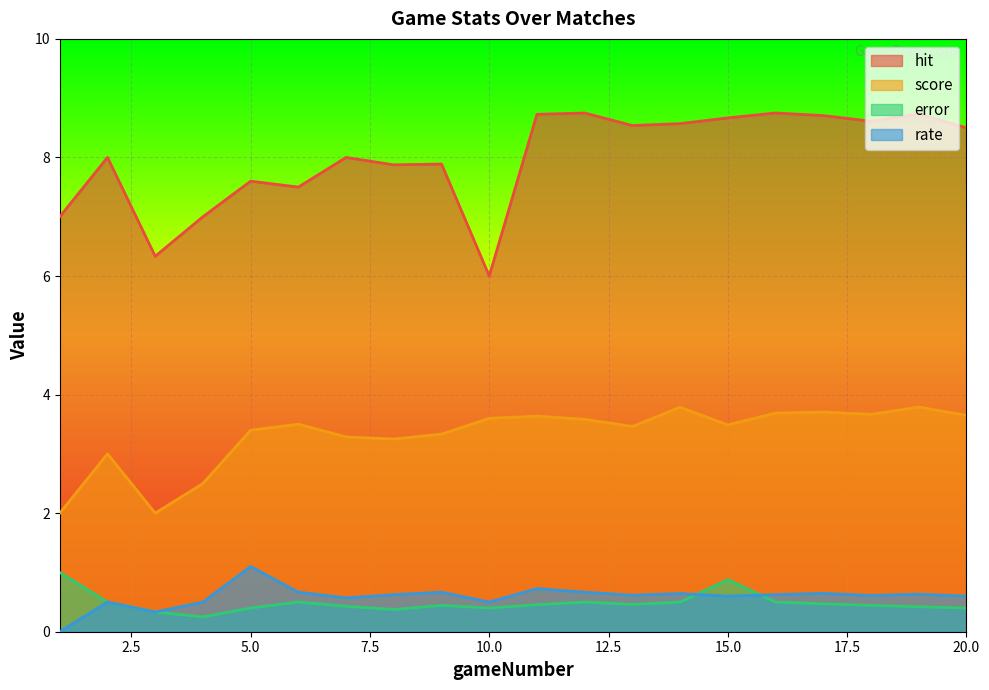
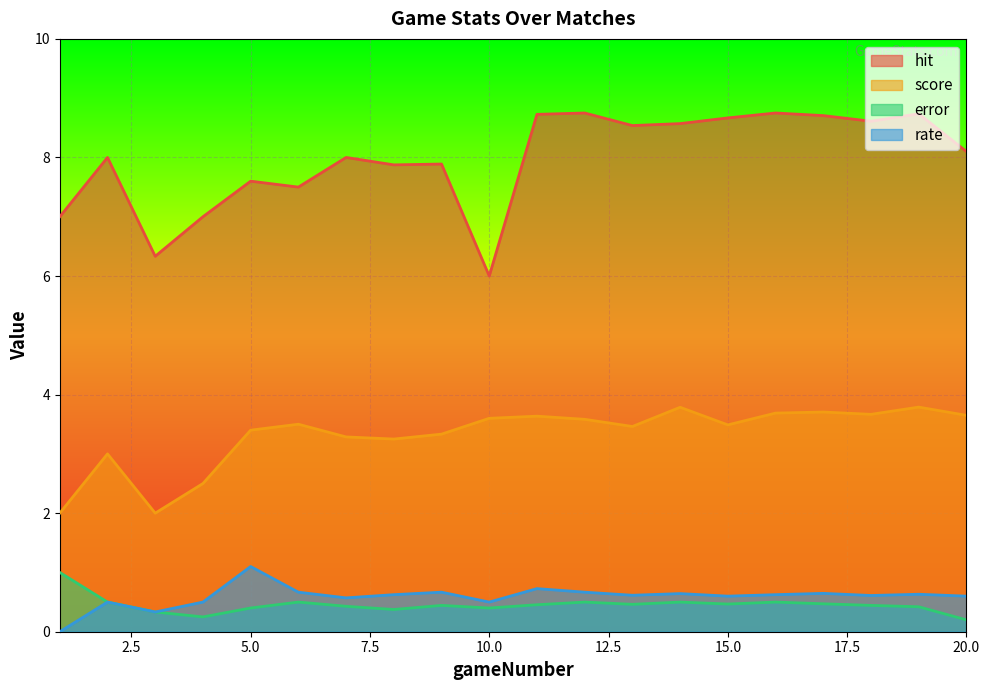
error, 15.0: 0.9 -> 0.5
hit, 20.0: 8.5 -> 8.1
error, 20.0: 0.4 -> 0.2
